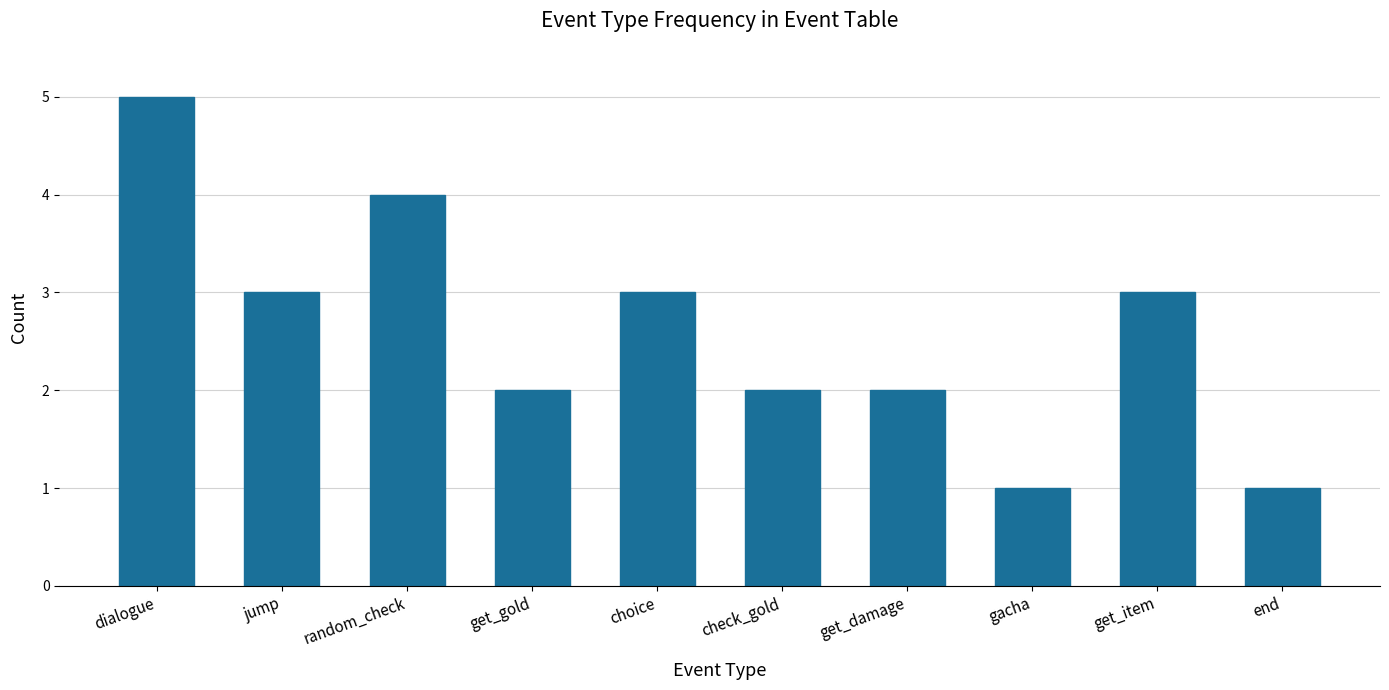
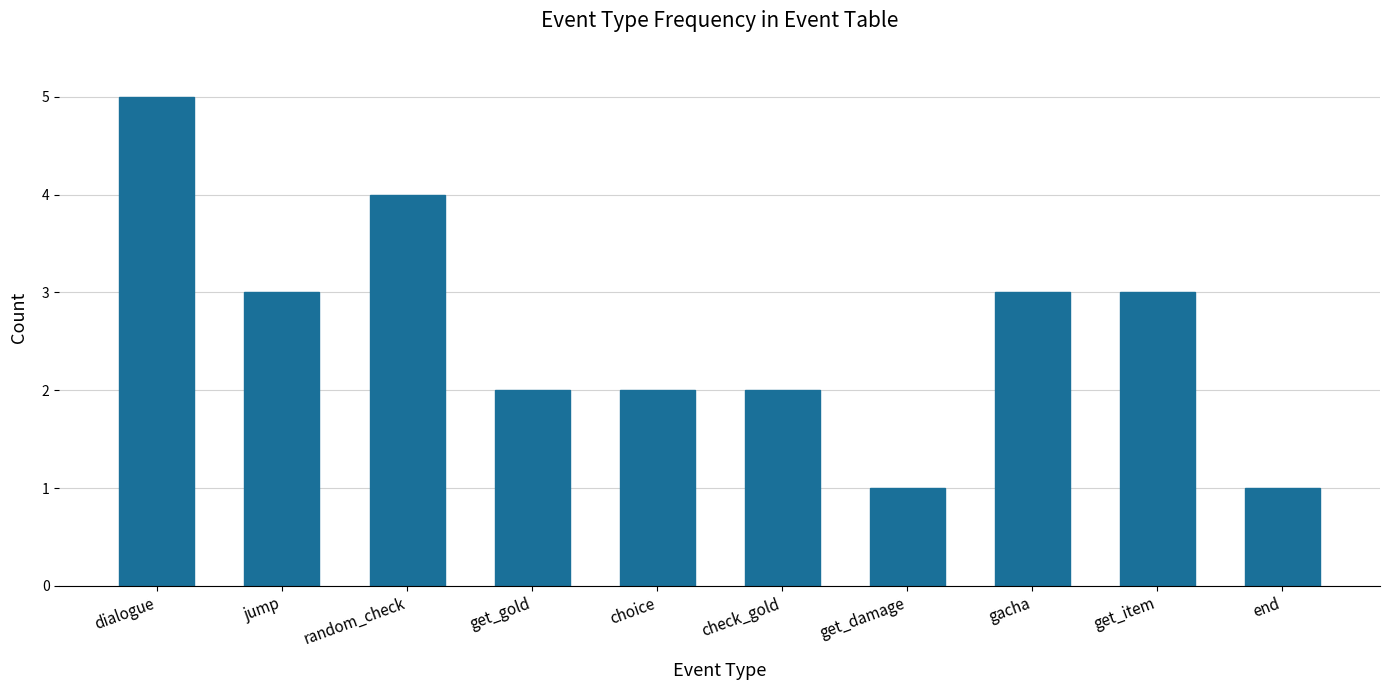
choice: 3 -> 2
get_damage: 2 -> 1
gacha: 1 -> 3
